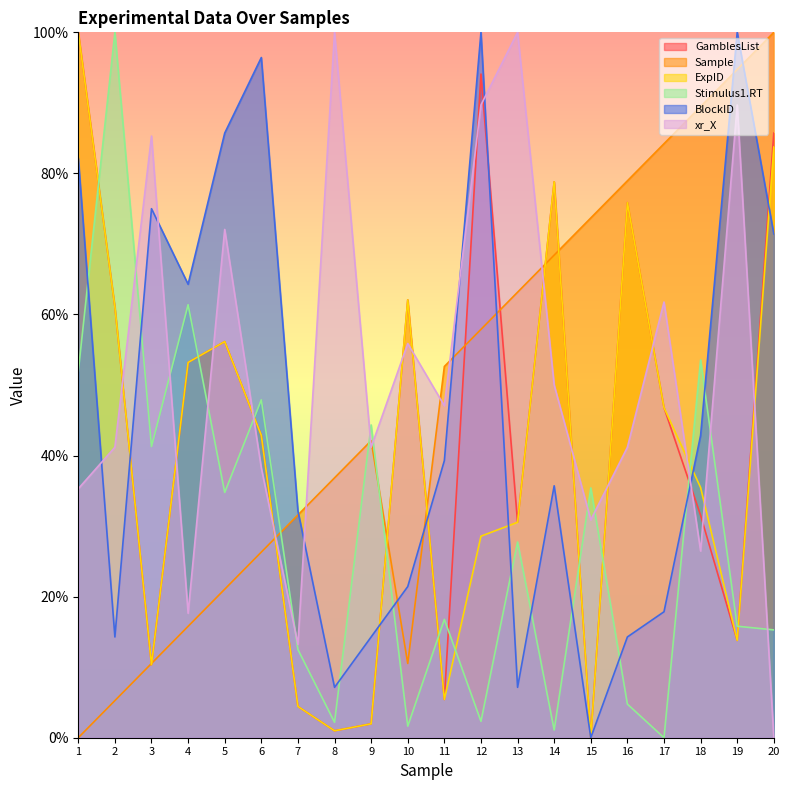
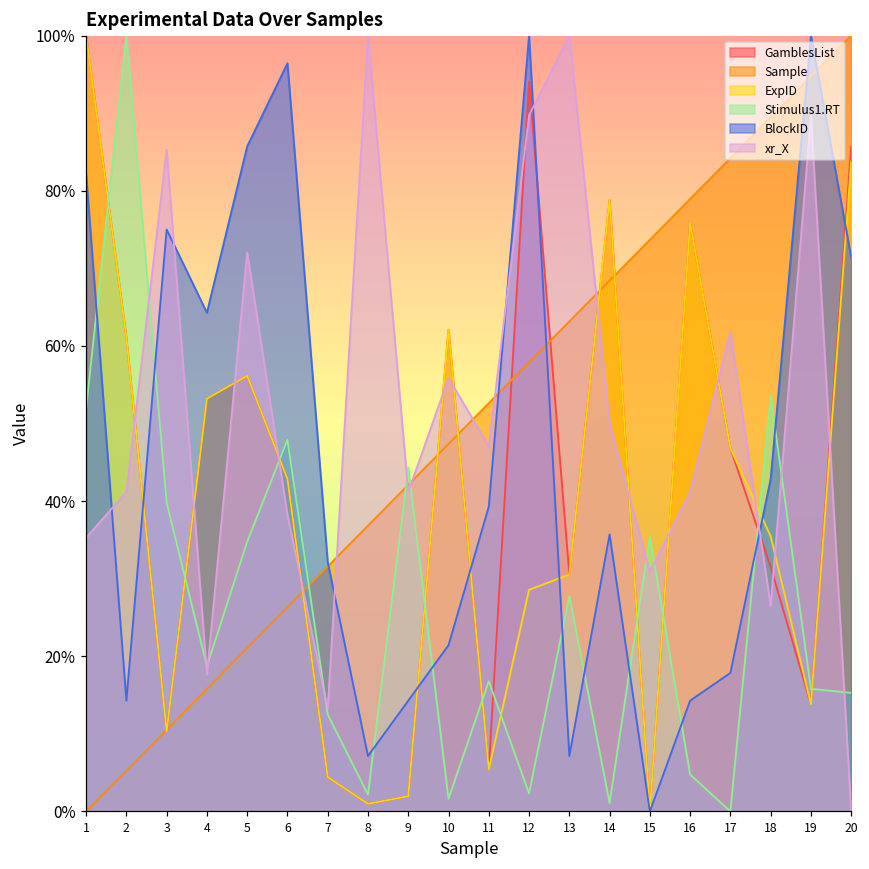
Stimulus1.RT, 3: 41% -> 40%
Stimulus1.RT, 4: 61% -> 19%
Sample, 10: 11% -> 47%
